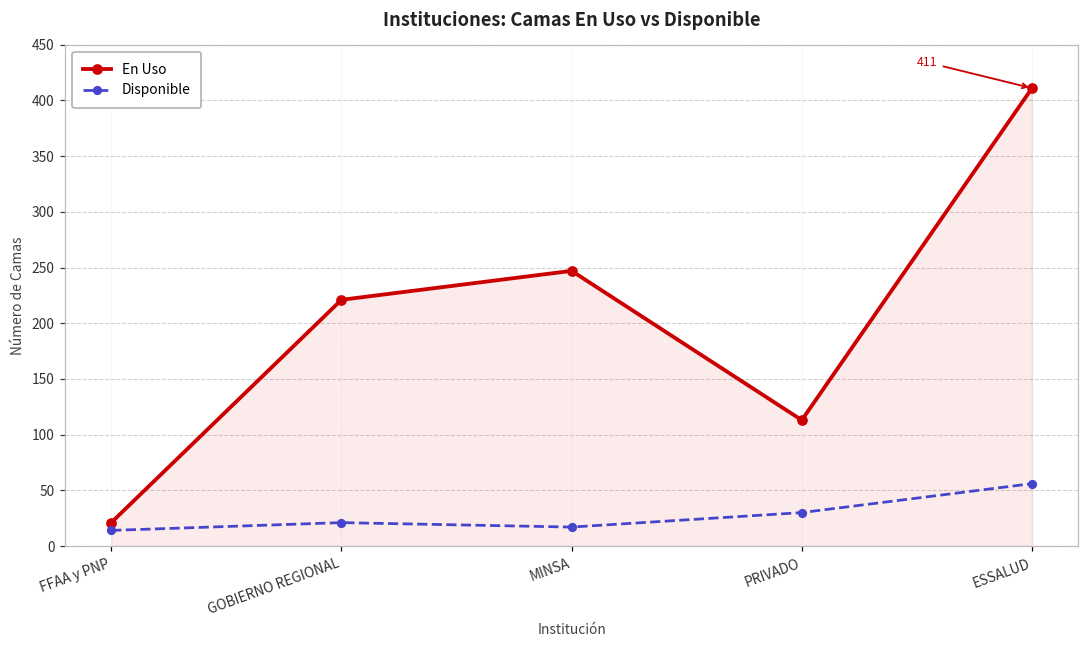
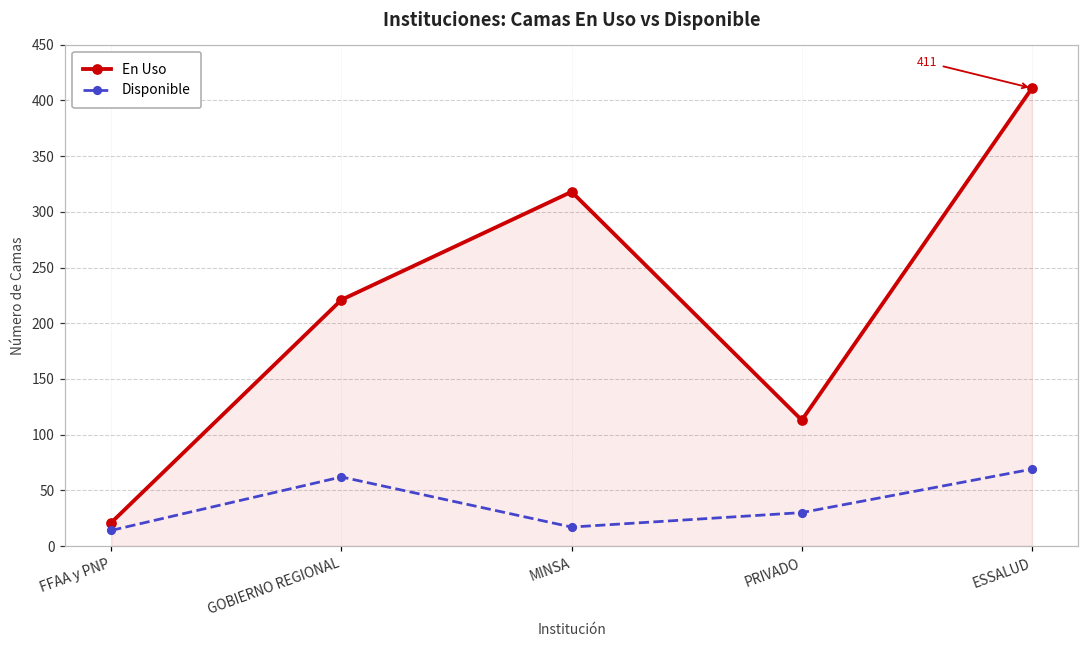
Disponible, GOBIERNO REGIONAL: 21 -> 62
En Uso, MINSA: 247 -> 318
Disponible, ESSALUD: 56 -> 69
